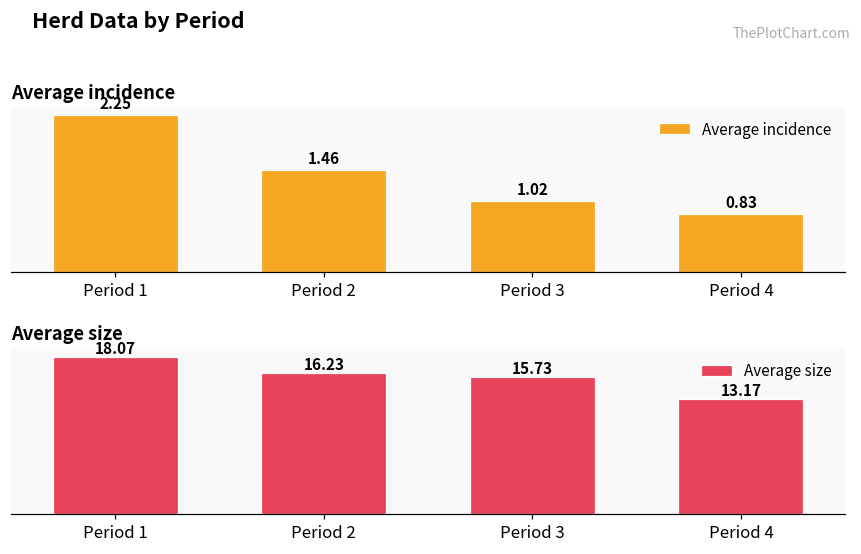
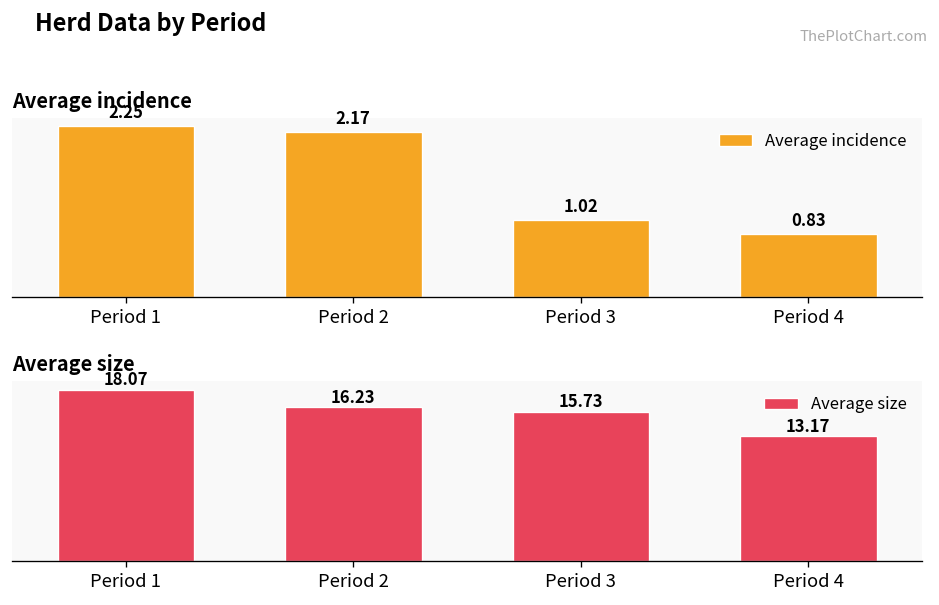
Average incidence, Period 2: 1.46 -> 2.17
